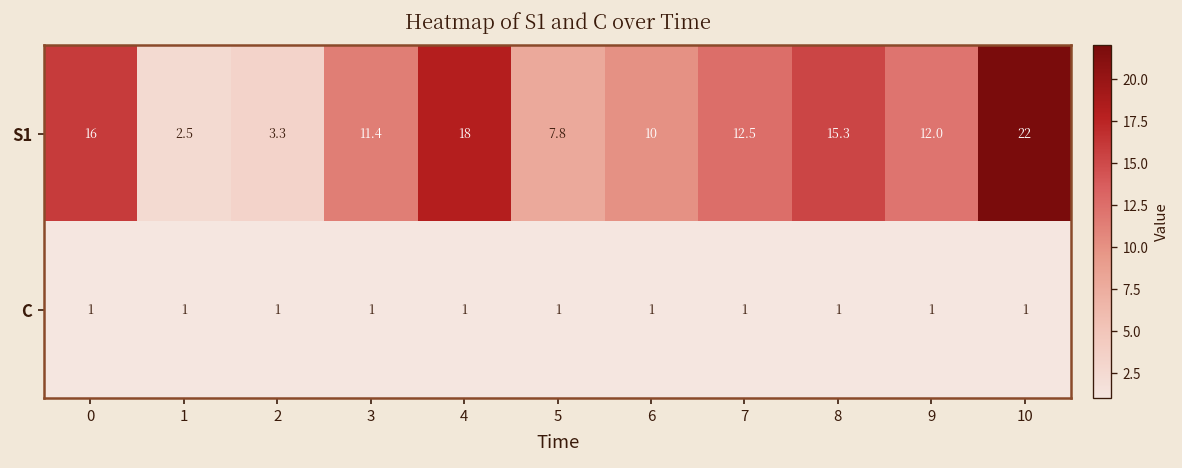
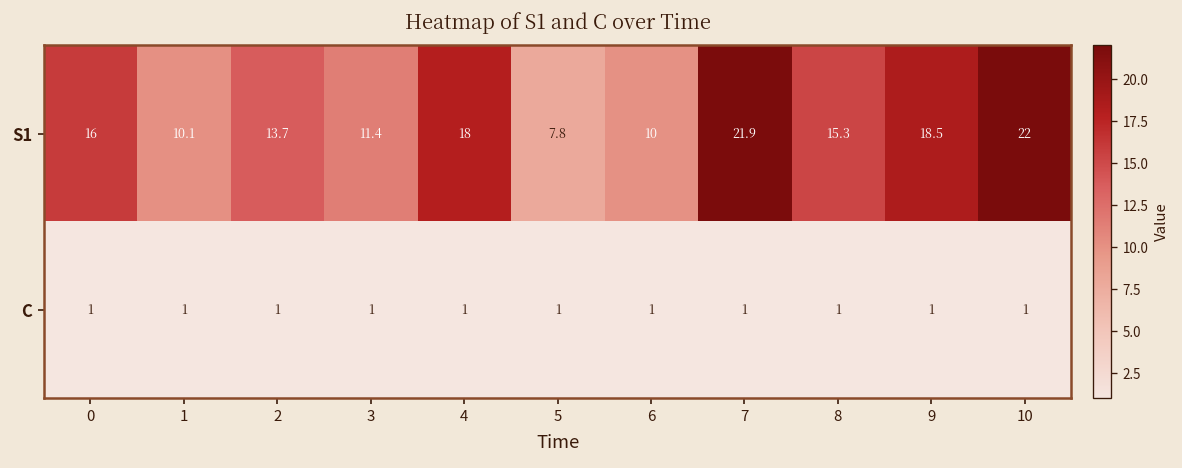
S1, 1: 2.5 -> 10.1
S1, 2: 3.3 -> 13.7
S1, 7: 12.5 -> 21.9
S1, 9: 12.0 -> 18.5
